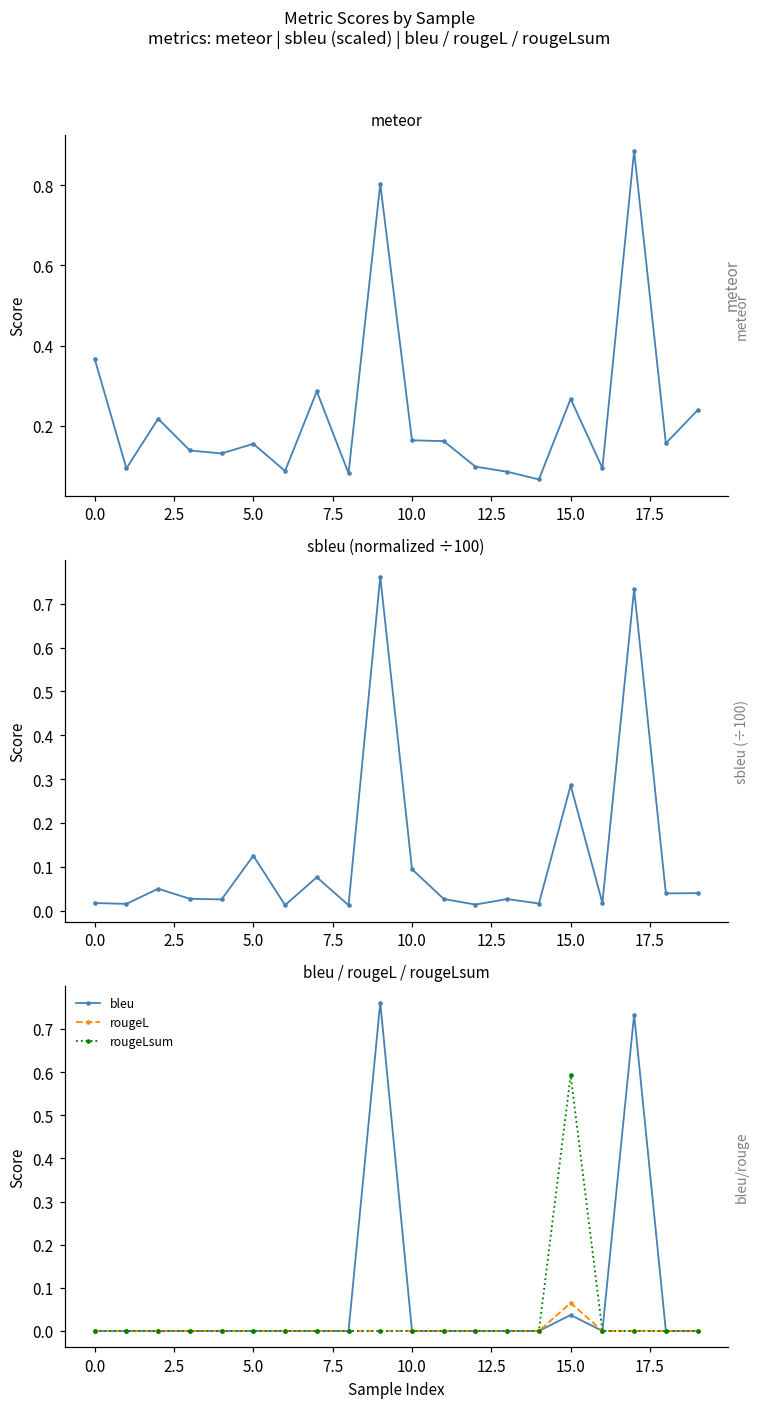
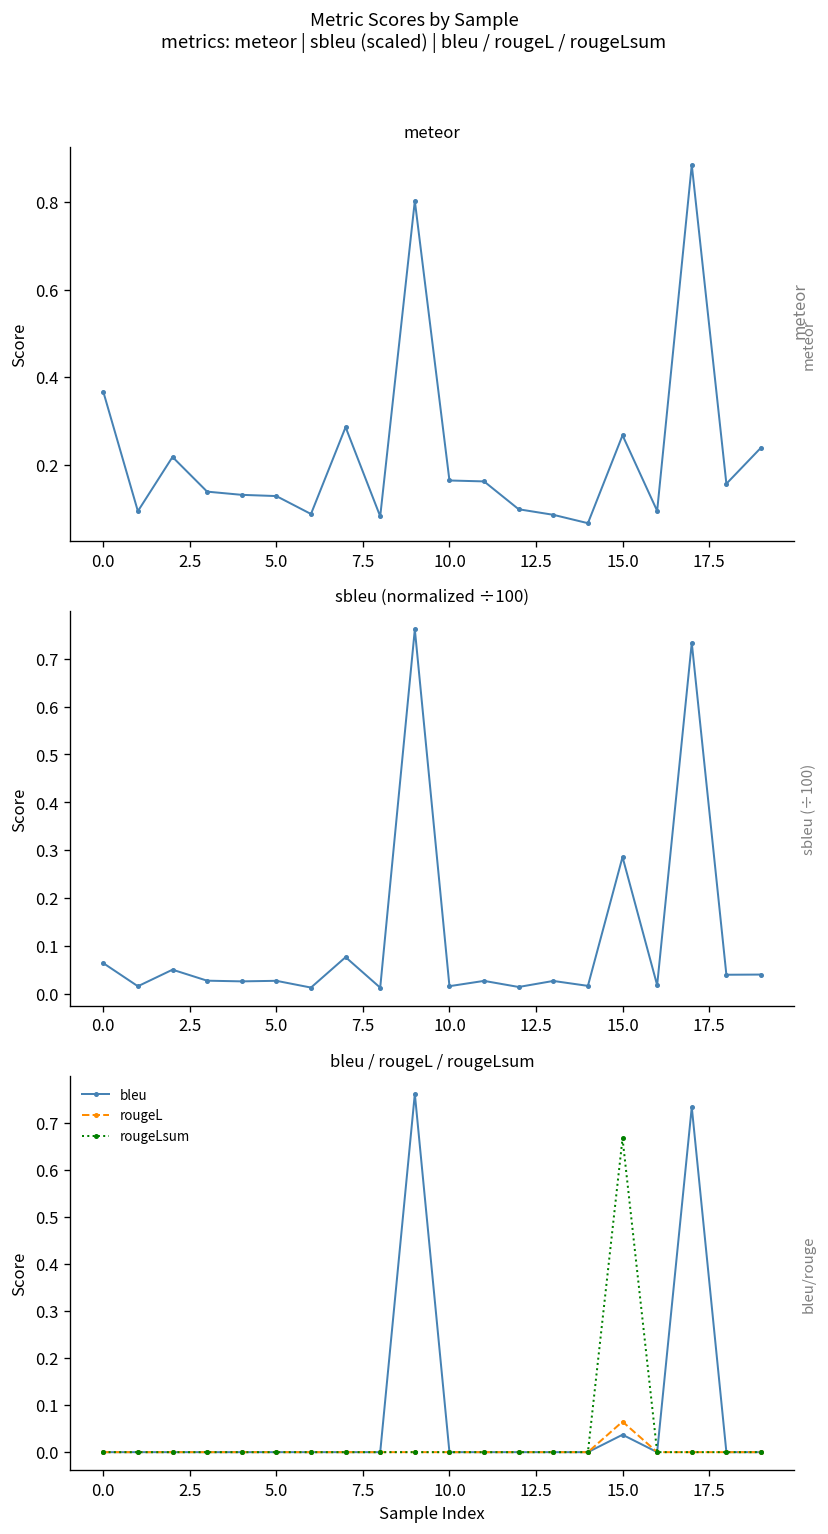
meteor, 5.0: 0.15 -> 0.13
sbleu (normalized ÷100), 0.0: 0.02 -> 0.06
sbleu (normalized ÷100), 5.0: 0.13 -> 0.03
sbleu (normalized ÷100), 10.0: 0.09 -> 0.02
bleu / rougeL / rougeLsum, rougeLsum, 15.0: 0.59 -> 0.67
